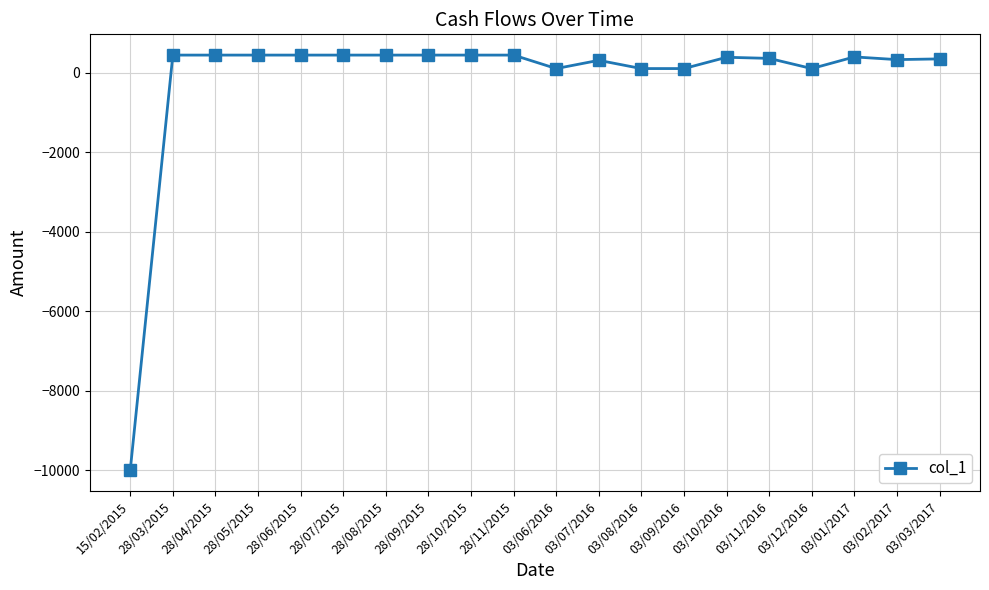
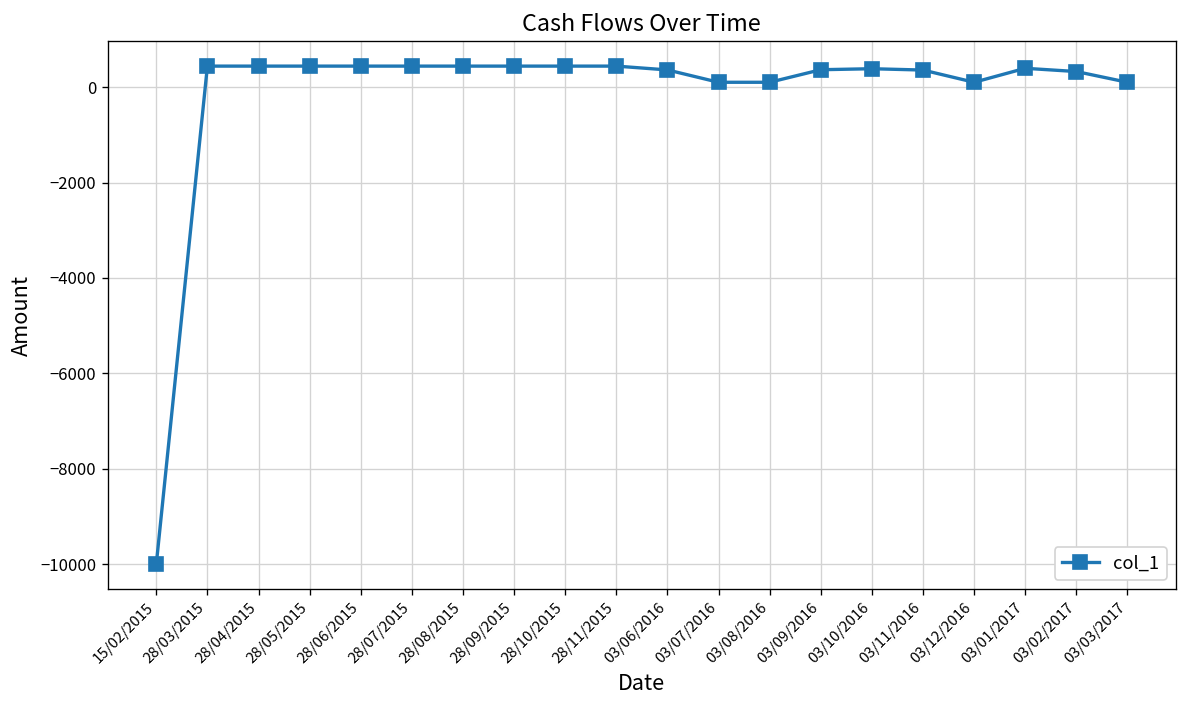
03/06/2016: 100 -> 400
03/07/2016: 300 -> 100
03/09/2016: 100 -> 400
03/03/2017: 300 -> 100
